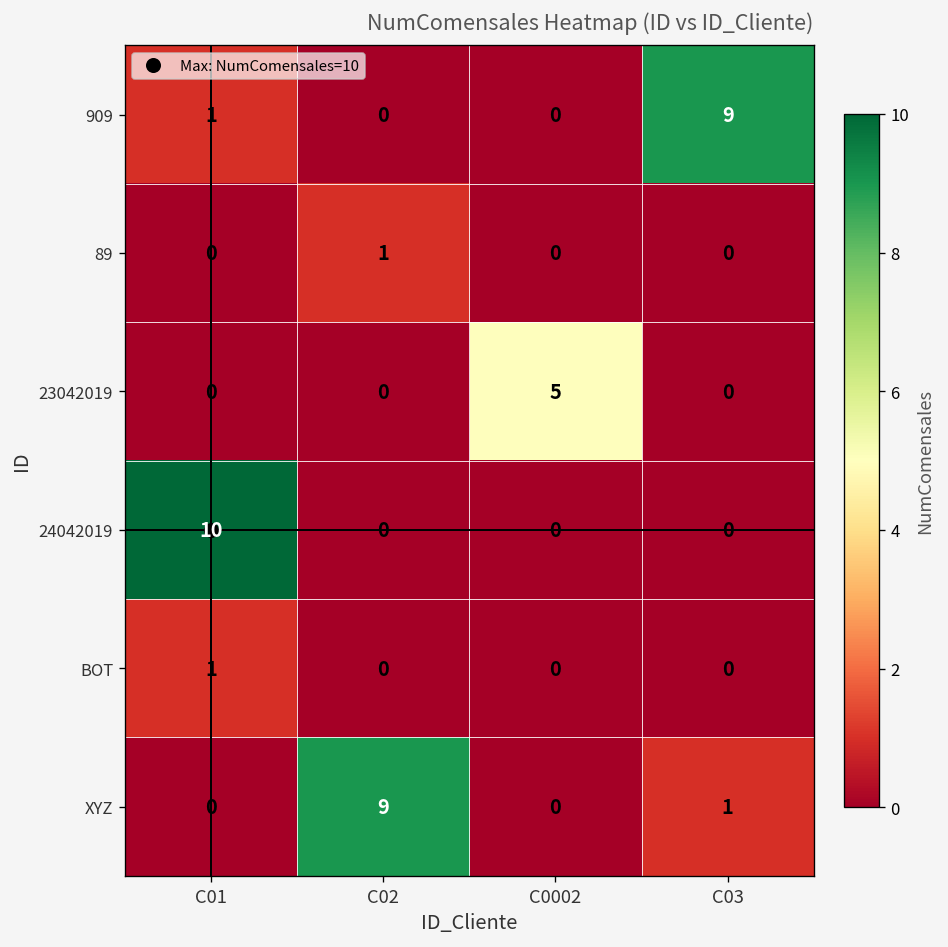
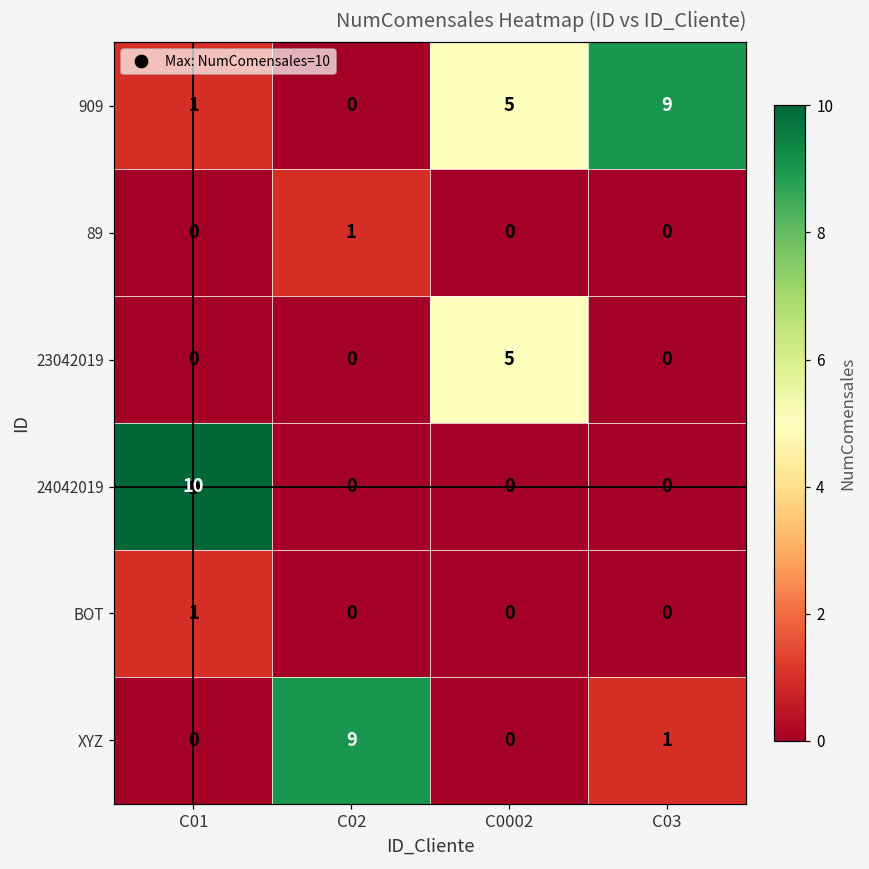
909, C0002: 0 -> 5
